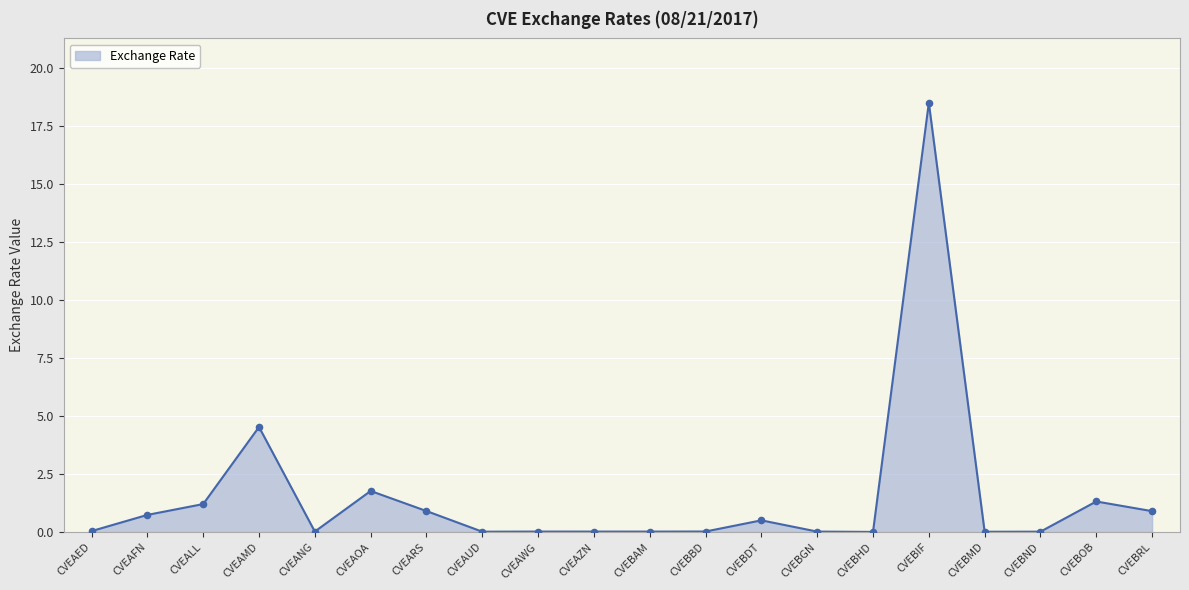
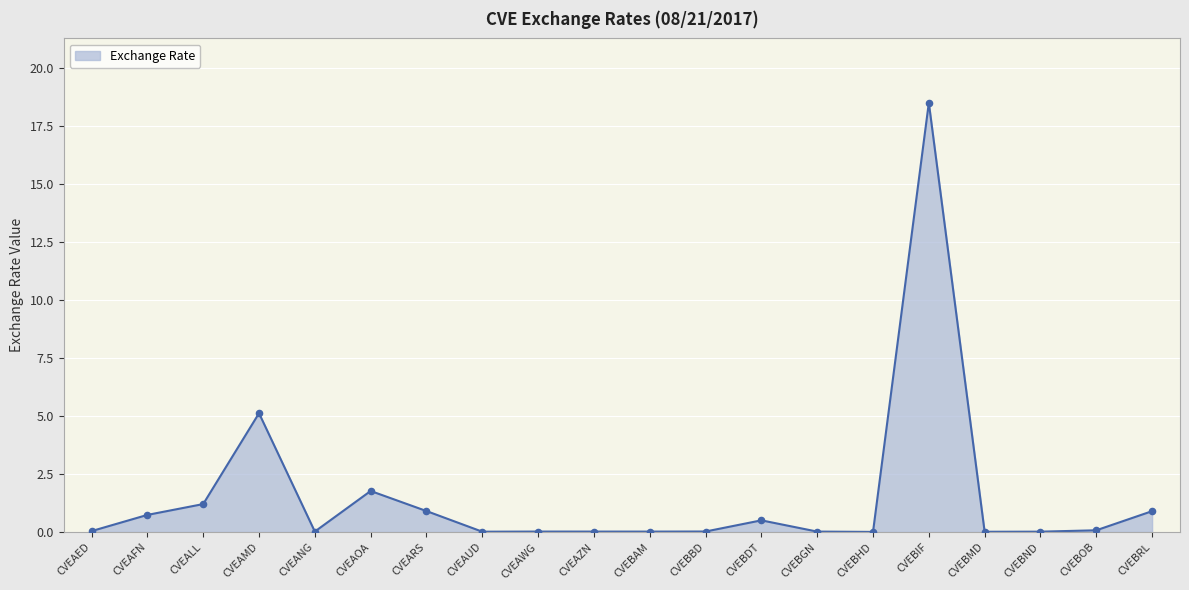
CVEAMD: 4.5 -> 5.1
CVEBOB: 1.3 -> 0.1
